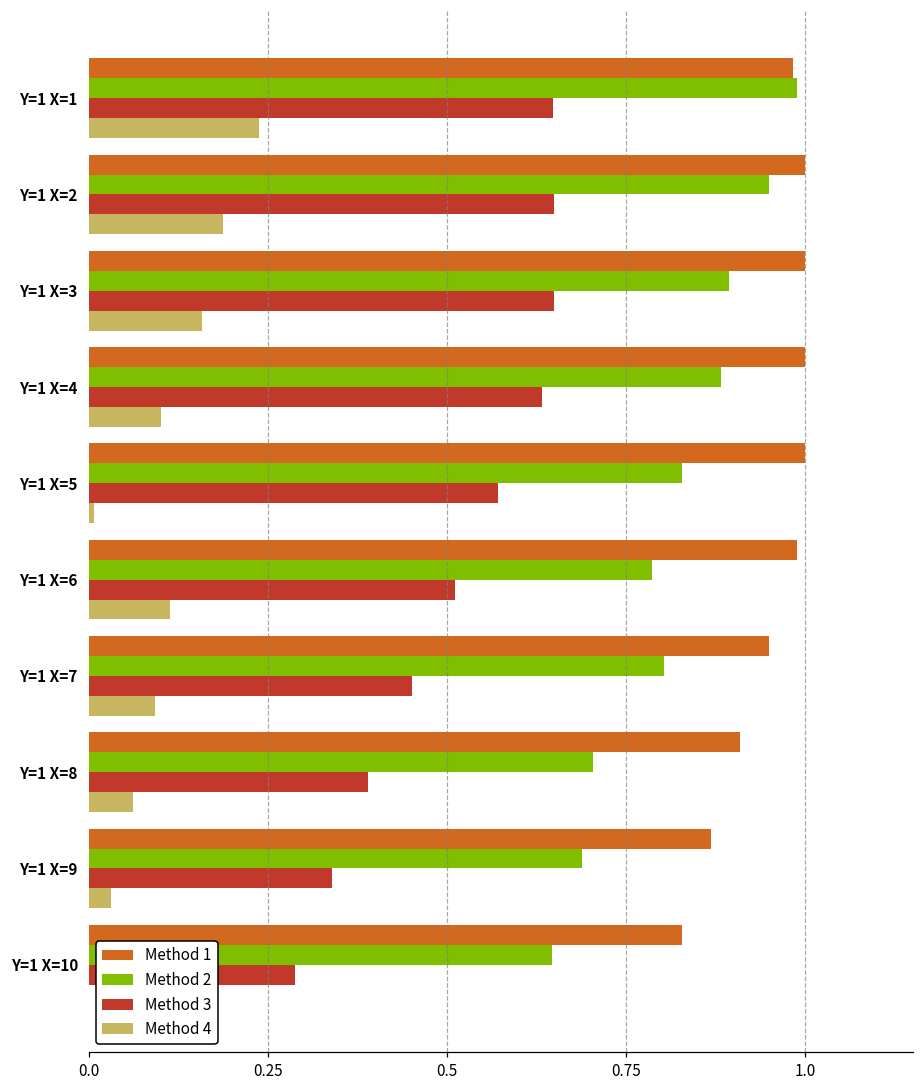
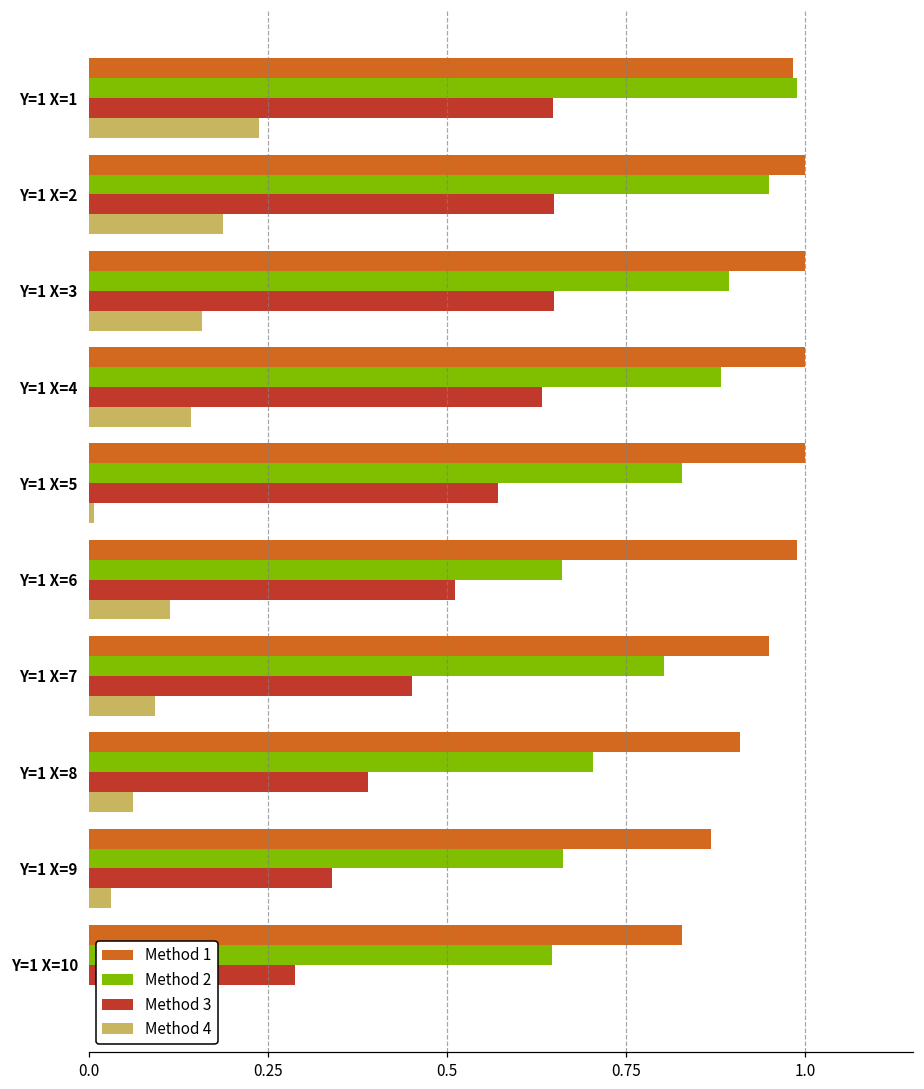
Method 4, Y=1 X=4: 0.10 -> 0.14
Method 2, Y=1 X=6: 0.79 -> 0.66
Method 2, Y=1 X=9: 0.69 -> 0.66
